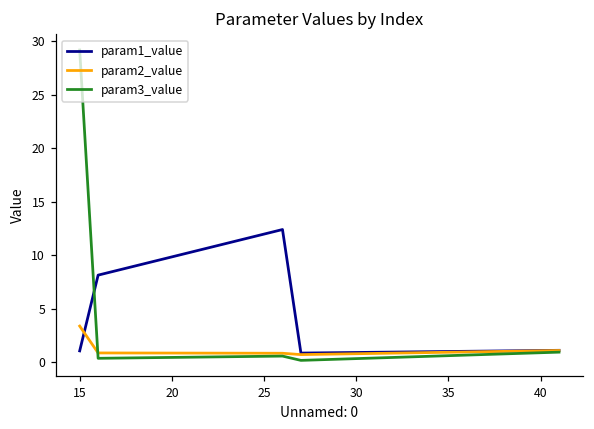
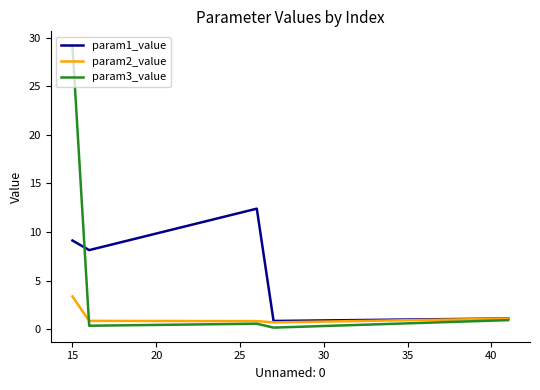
param1_value, 15: 1 -> 9
